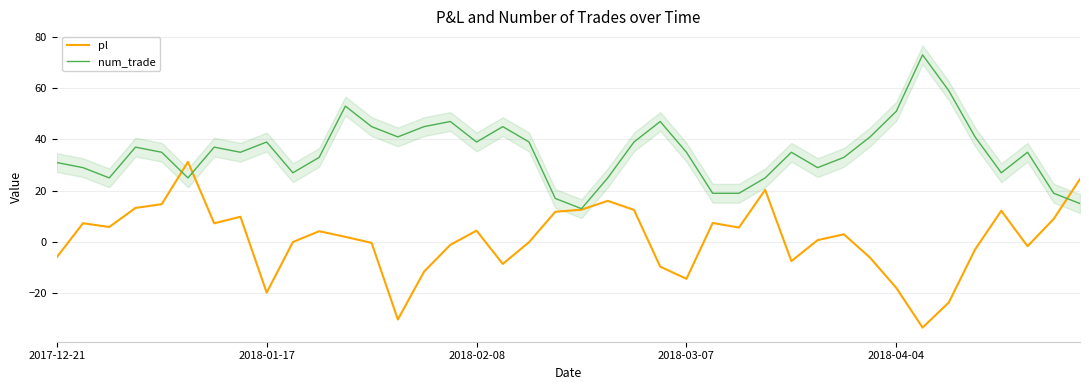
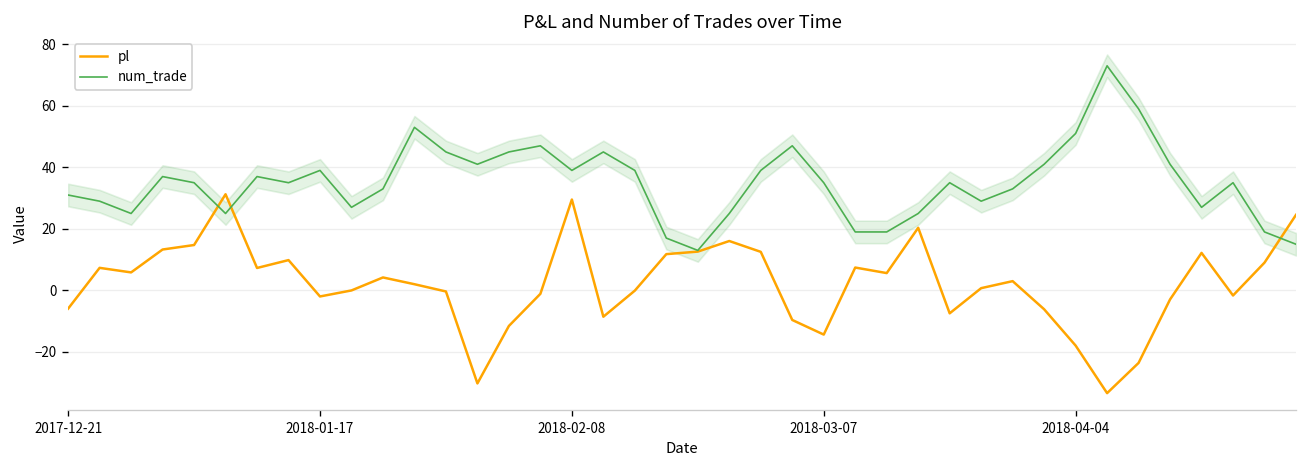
pl, 2018-01-17: -20 -> -2
pl, 2018-02-08: 4 -> 30
